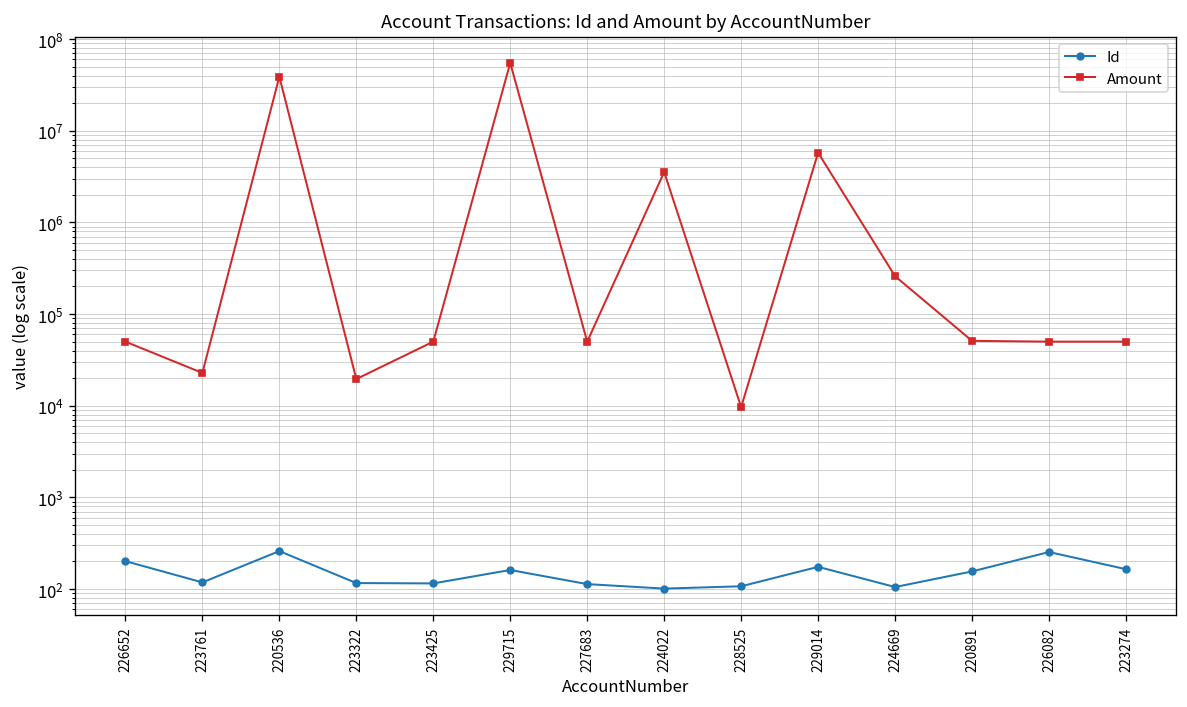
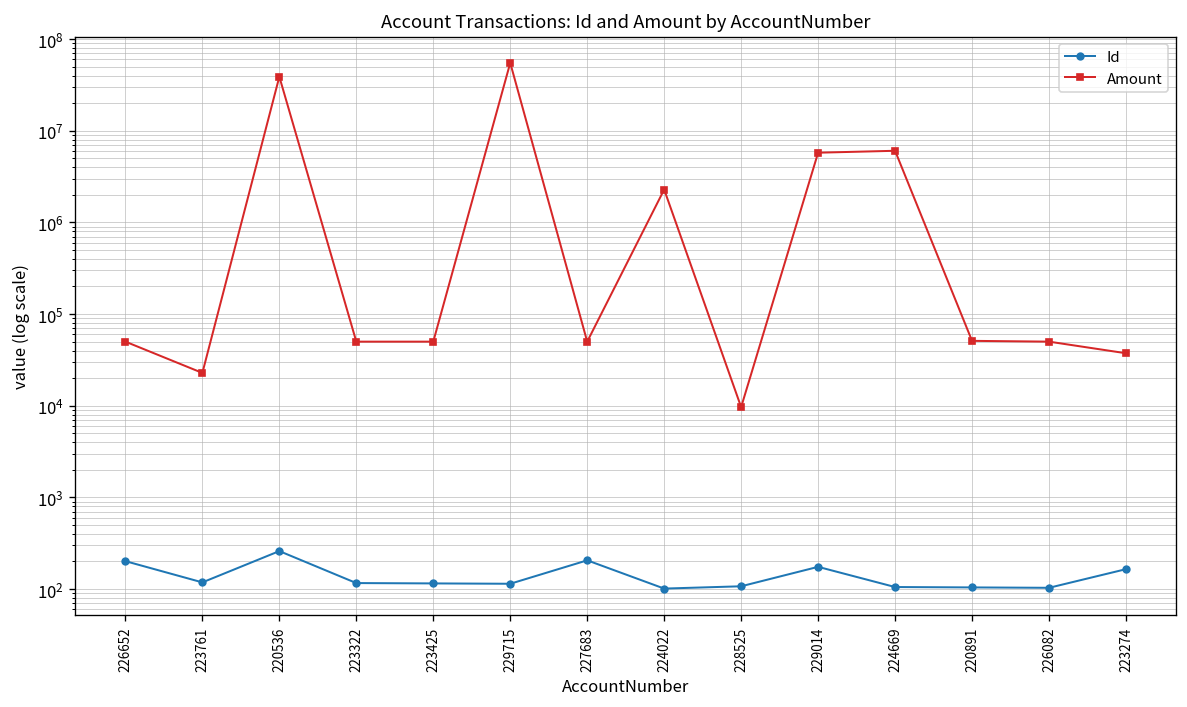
Amount, 223322: 20000 -> 50000
Id, 229715: 160 -> 110
Id, 227683: 110 -> 210
Amount, 224022: 4000000 -> 2300000
Amount, 224669: 260000 -> 6000000
Id, 220891: 160 -> 100
Id, 226082: 250 -> 100
Amount, 223274: 50000 -> 40000
